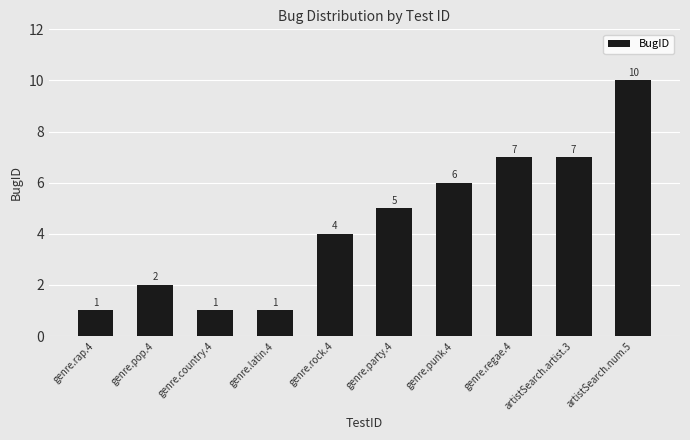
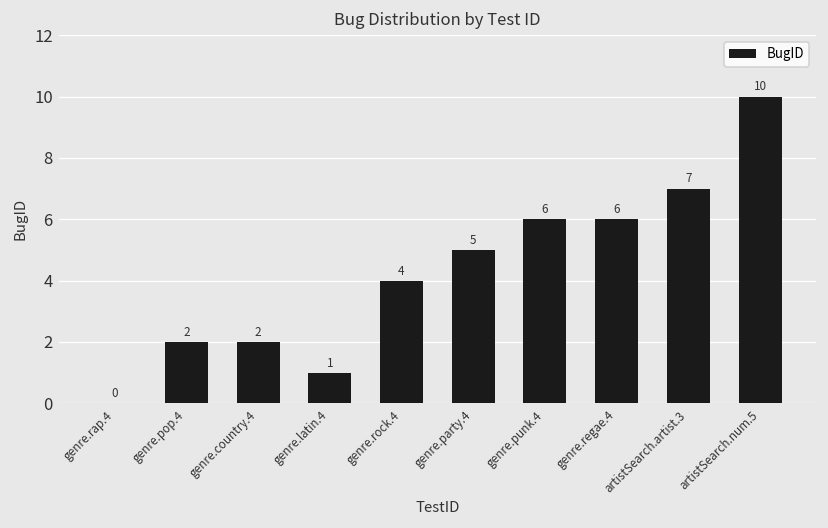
genre.rap.4: 1 -> 0
genre.country.4: 1 -> 2
genre.regae.4: 7 -> 6
